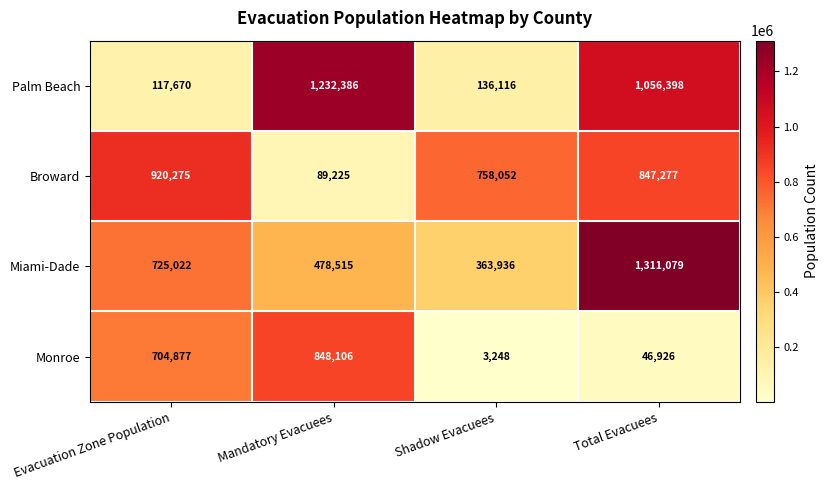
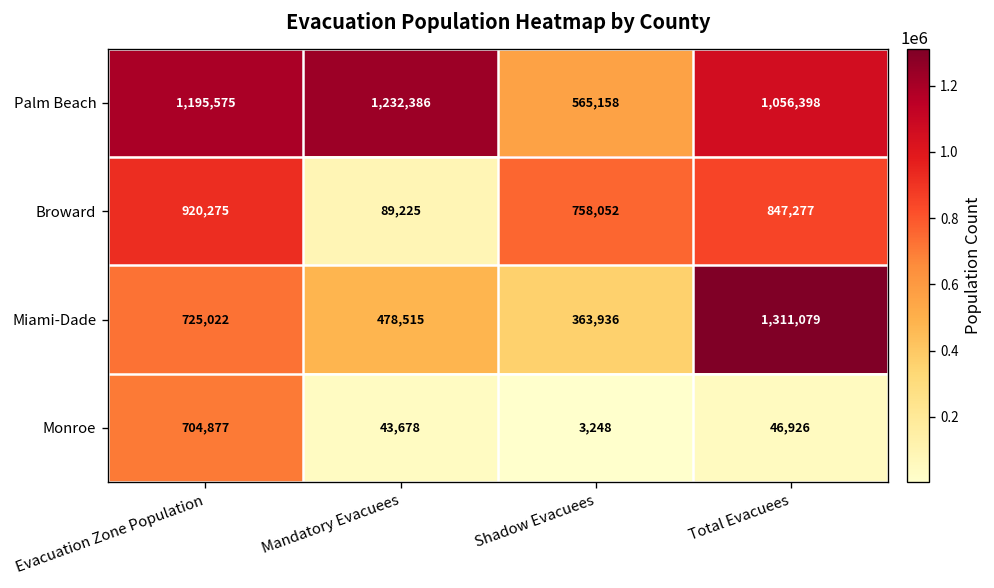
Palm Beach, Evacuation Zone Population: 117,670 -> 1,195,575
Palm Beach, Shadow Evacuees: 136,116 -> 565,158
Monroe, Mandatory Evacuees: 848,106 -> 43,678
